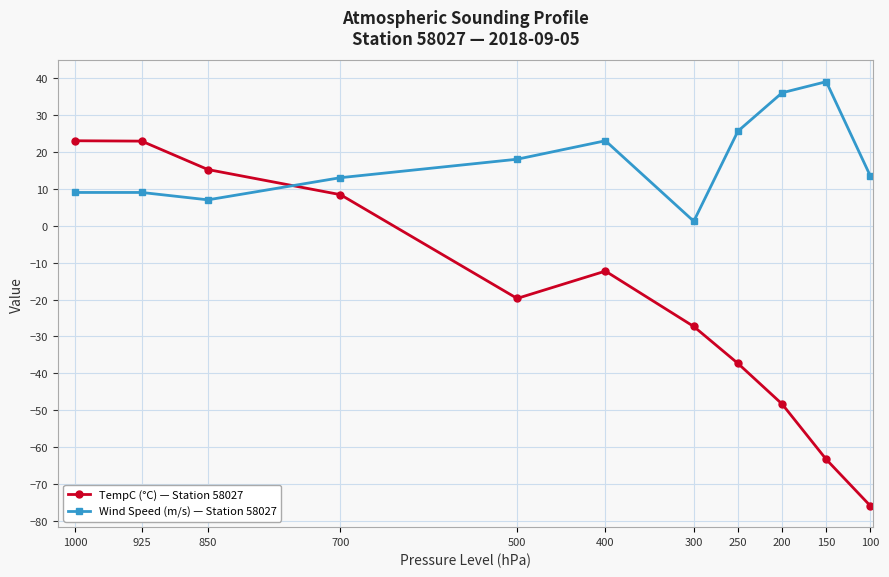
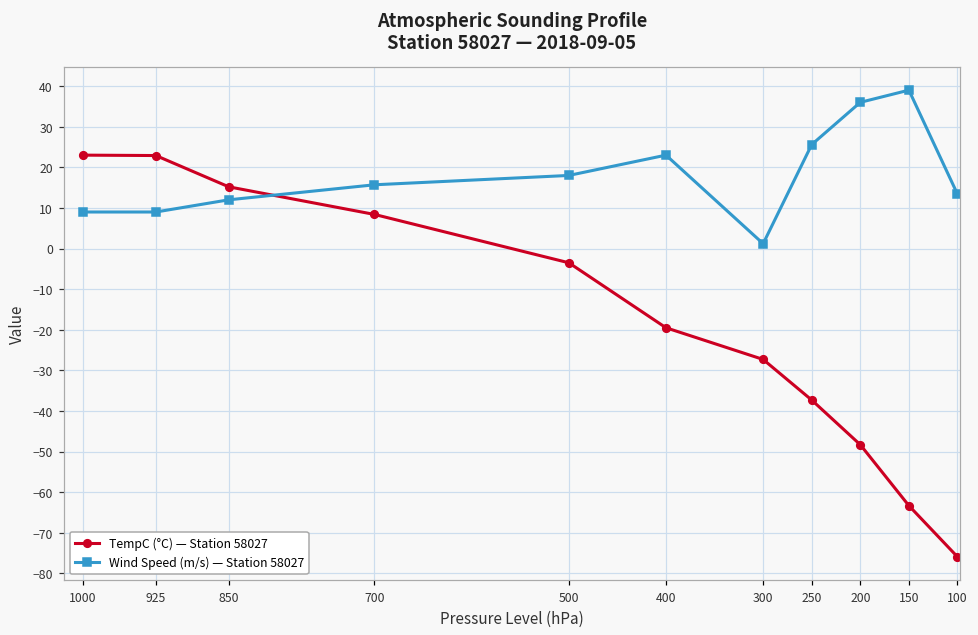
Wind Speed (m/s) — Station 58027, 850: 7 -> 12
Wind Speed (m/s) — Station 58027, 700: 13 -> 16
TempC (°C) — Station 58027, 500: -20 -> -4
TempC (°C) — Station 58027, 400: -12 -> -20
